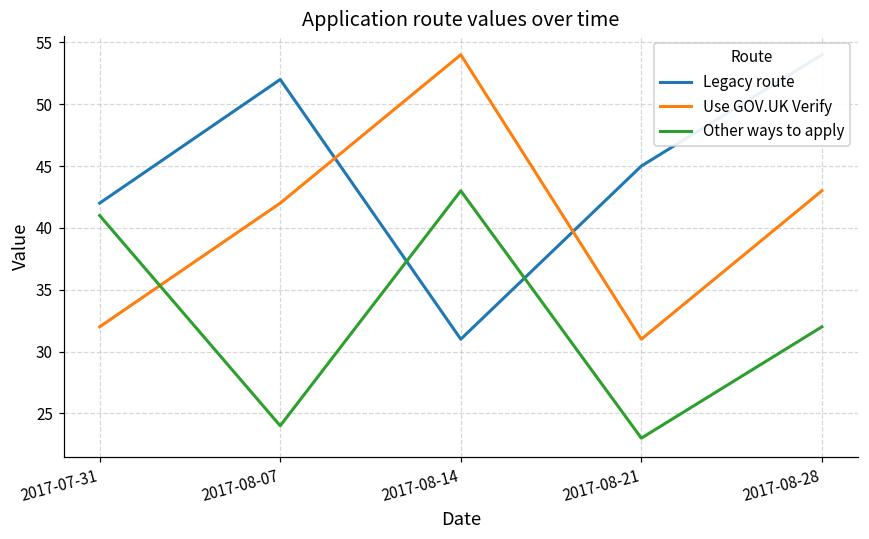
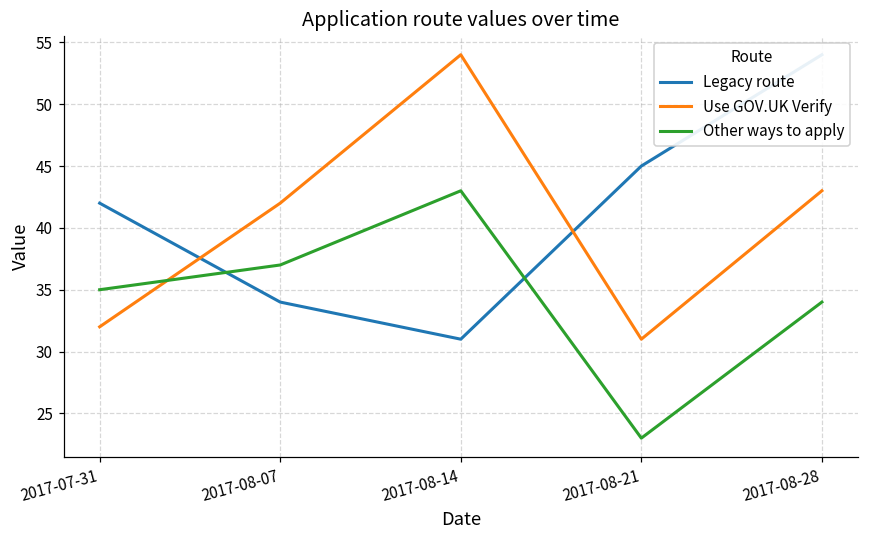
Other ways to apply, 2017-07-31: 41 -> 35
Legacy route, 2017-08-07: 52 -> 34
Other ways to apply, 2017-08-07: 24 -> 37
Other ways to apply, 2017-08-28: 32 -> 34
